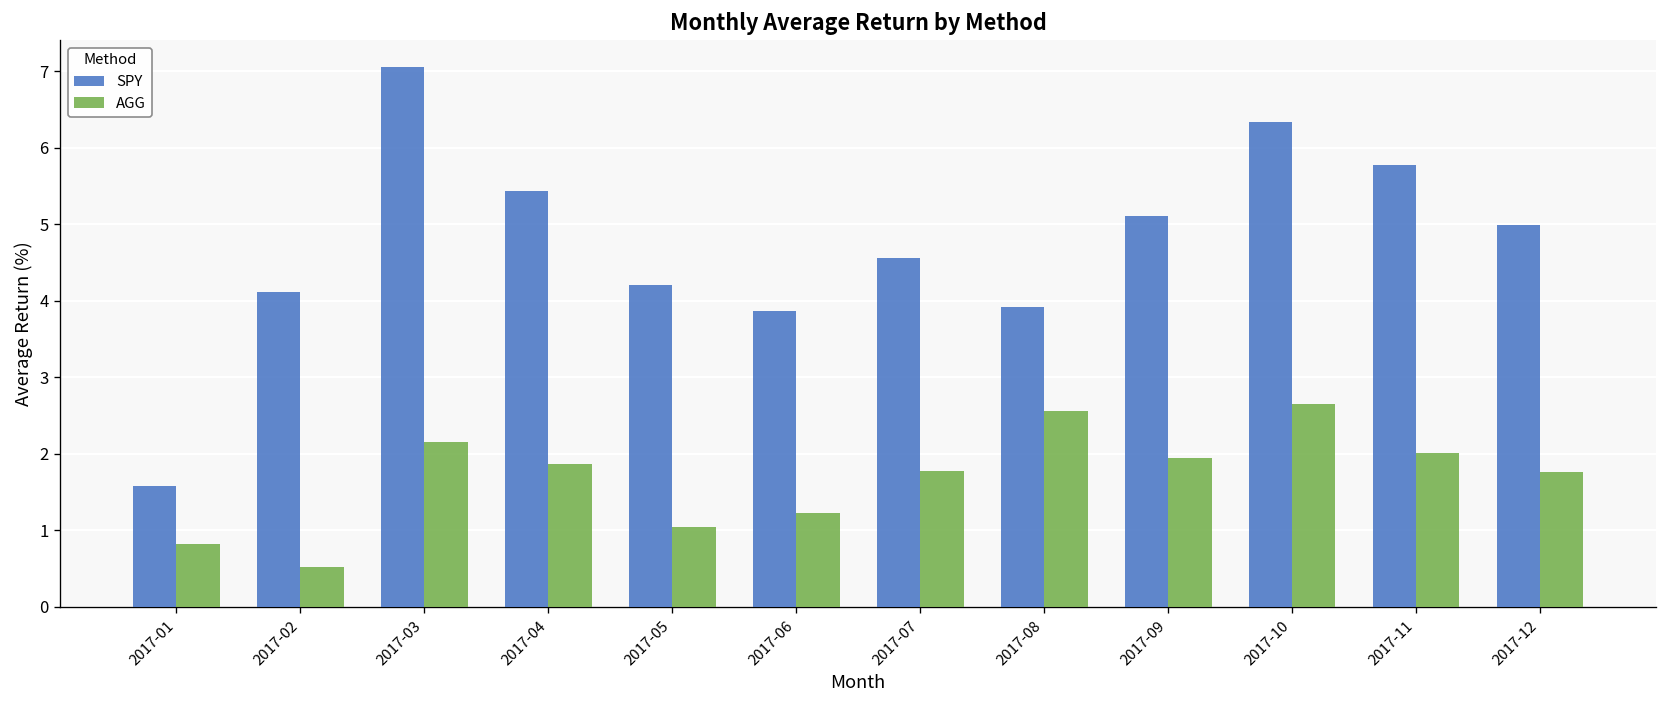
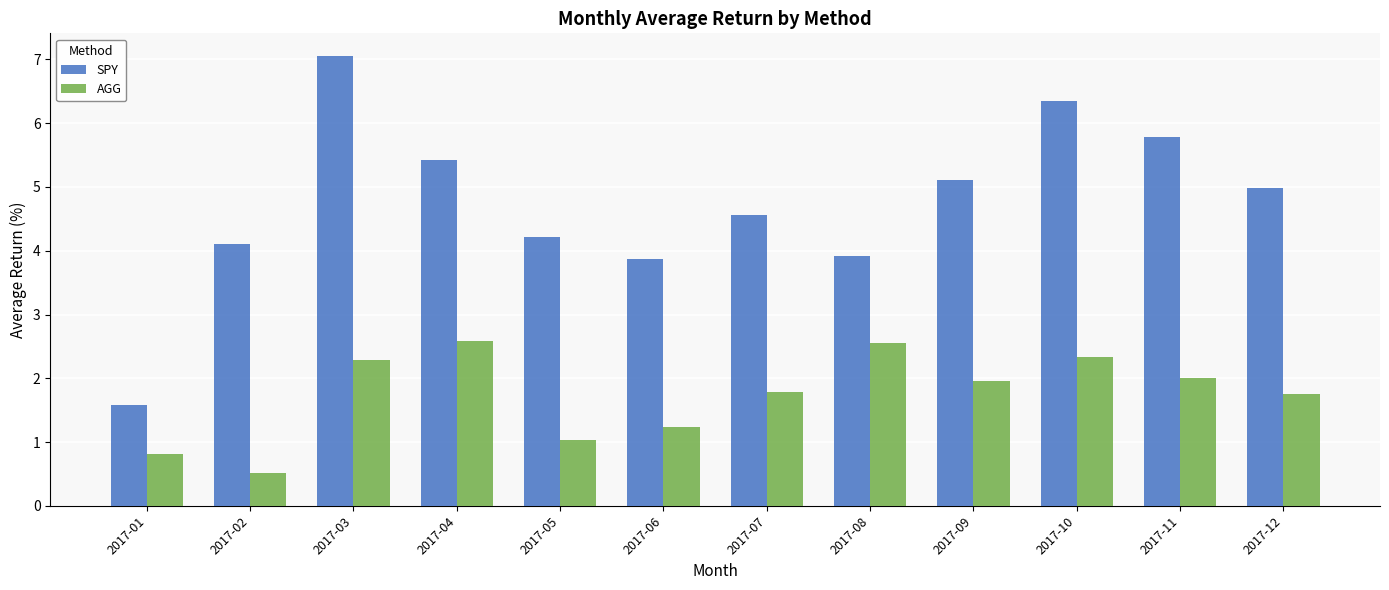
AGG, 2017-03: 2.2 -> 2.3
AGG, 2017-04: 1.9 -> 2.6
AGG, 2017-10: 2.7 -> 2.3
